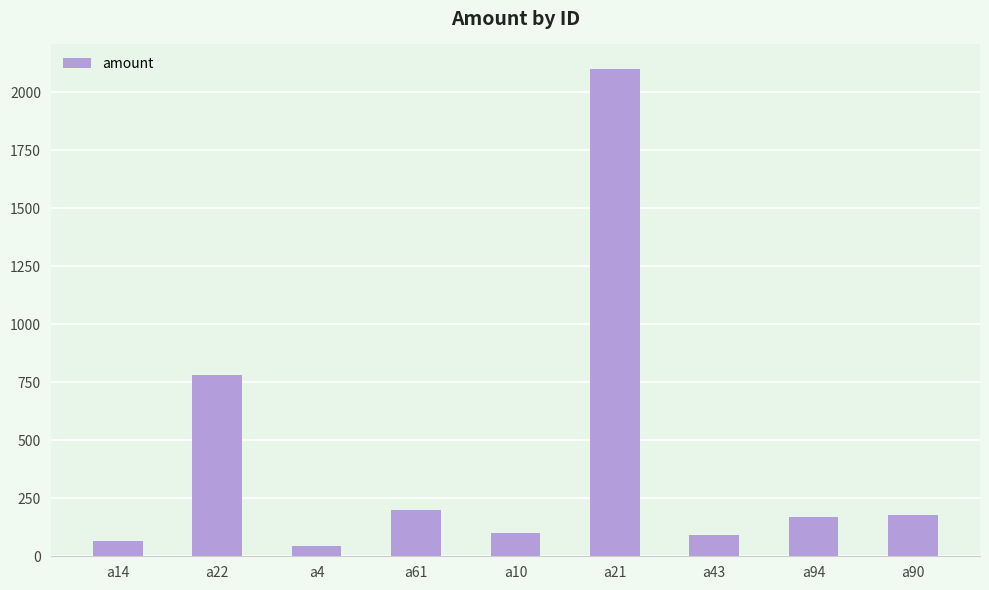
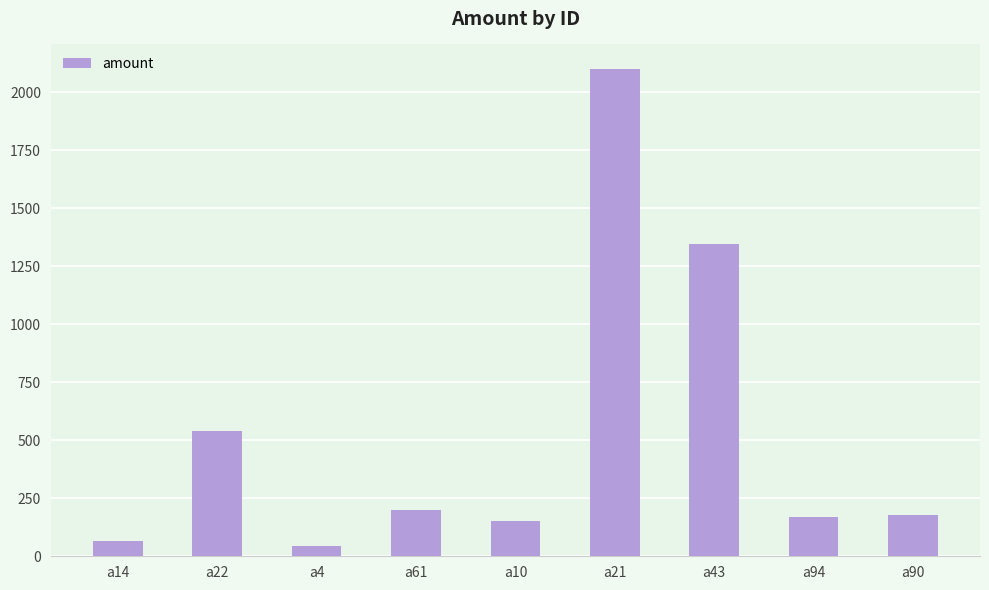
a22: 780 -> 540
a10: 100 -> 150
a43: 90 -> 1340
